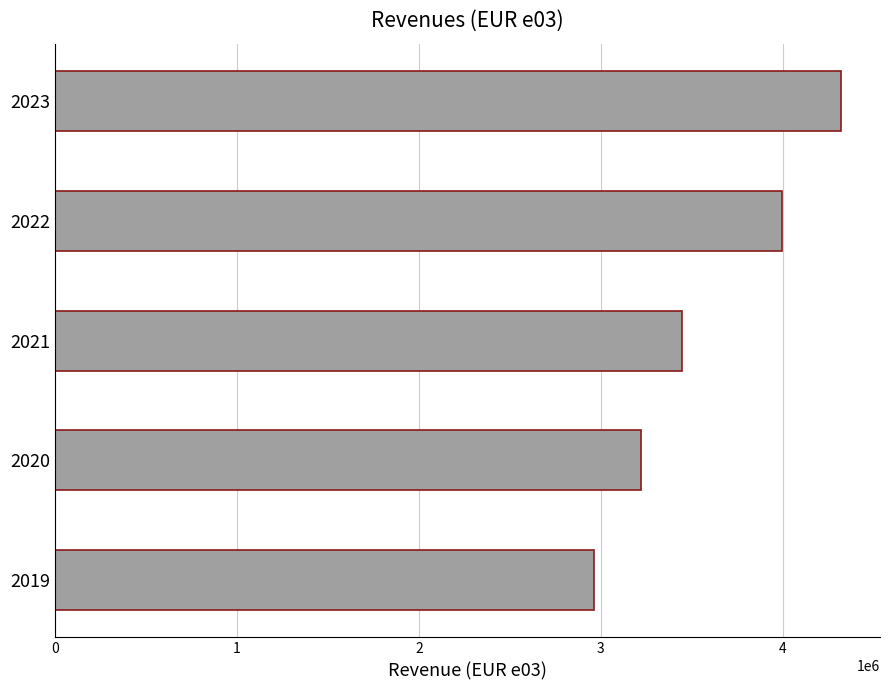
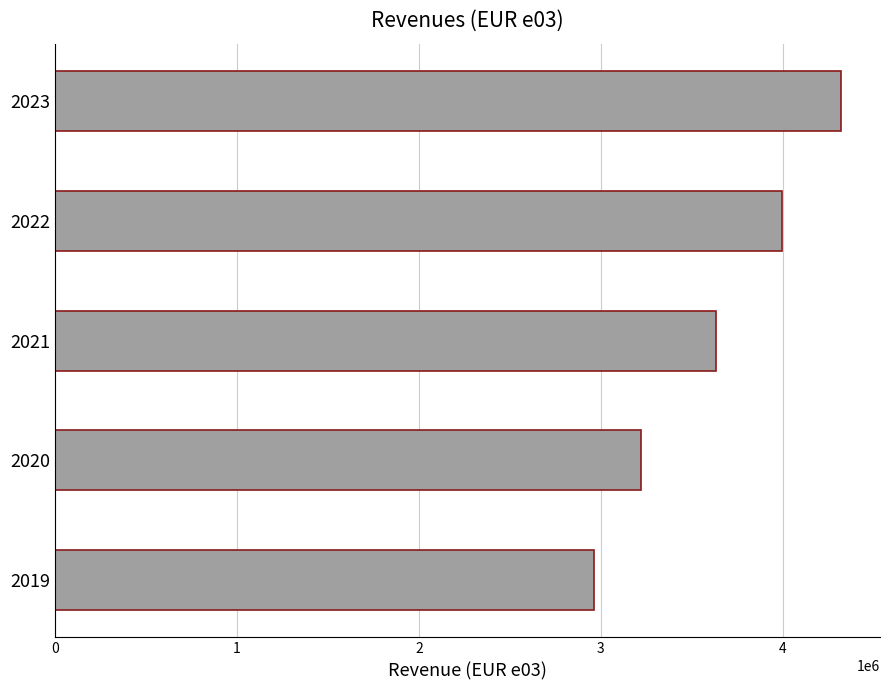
2021: 3450000 -> 3630000
